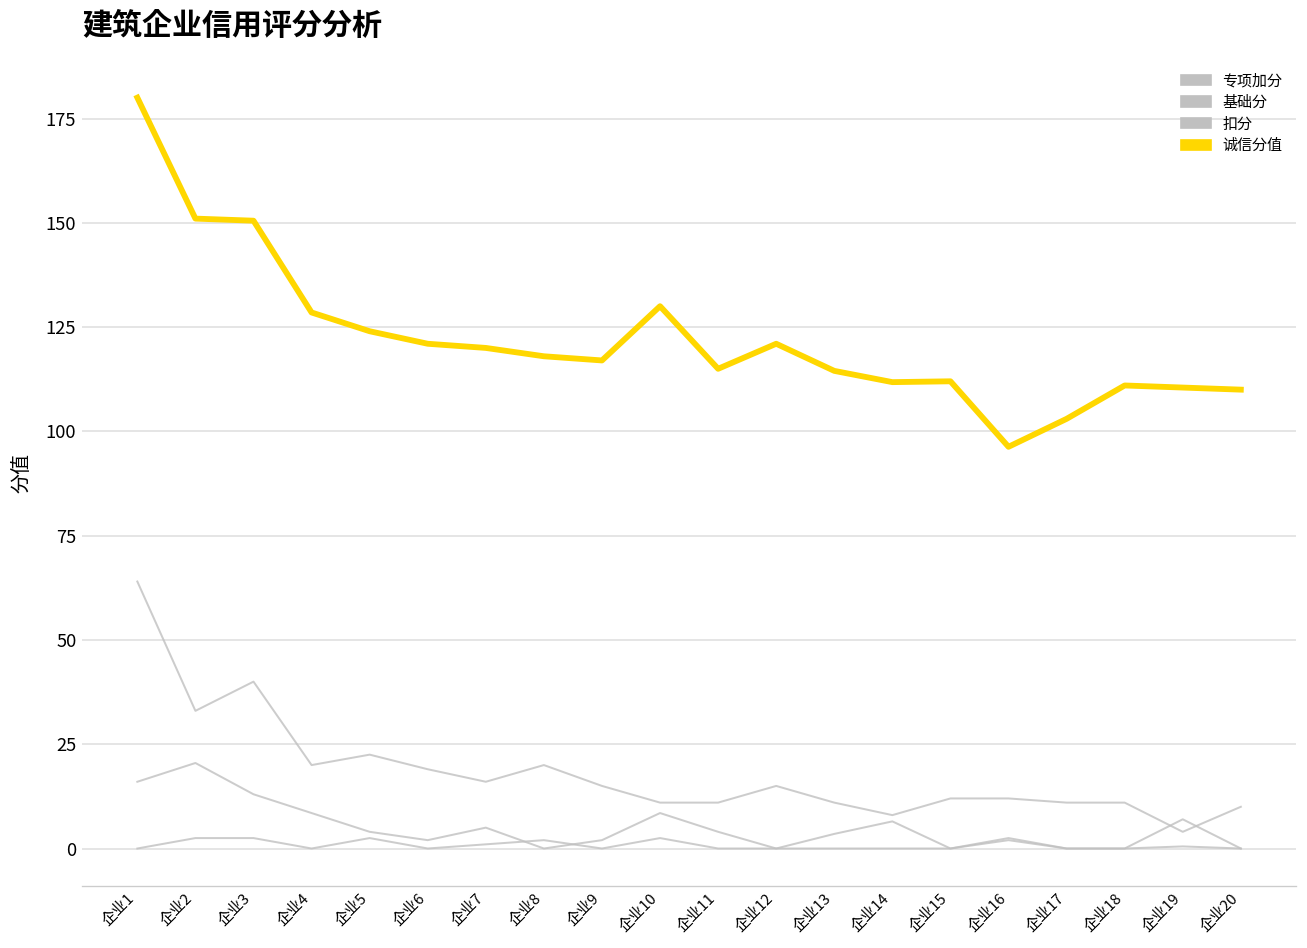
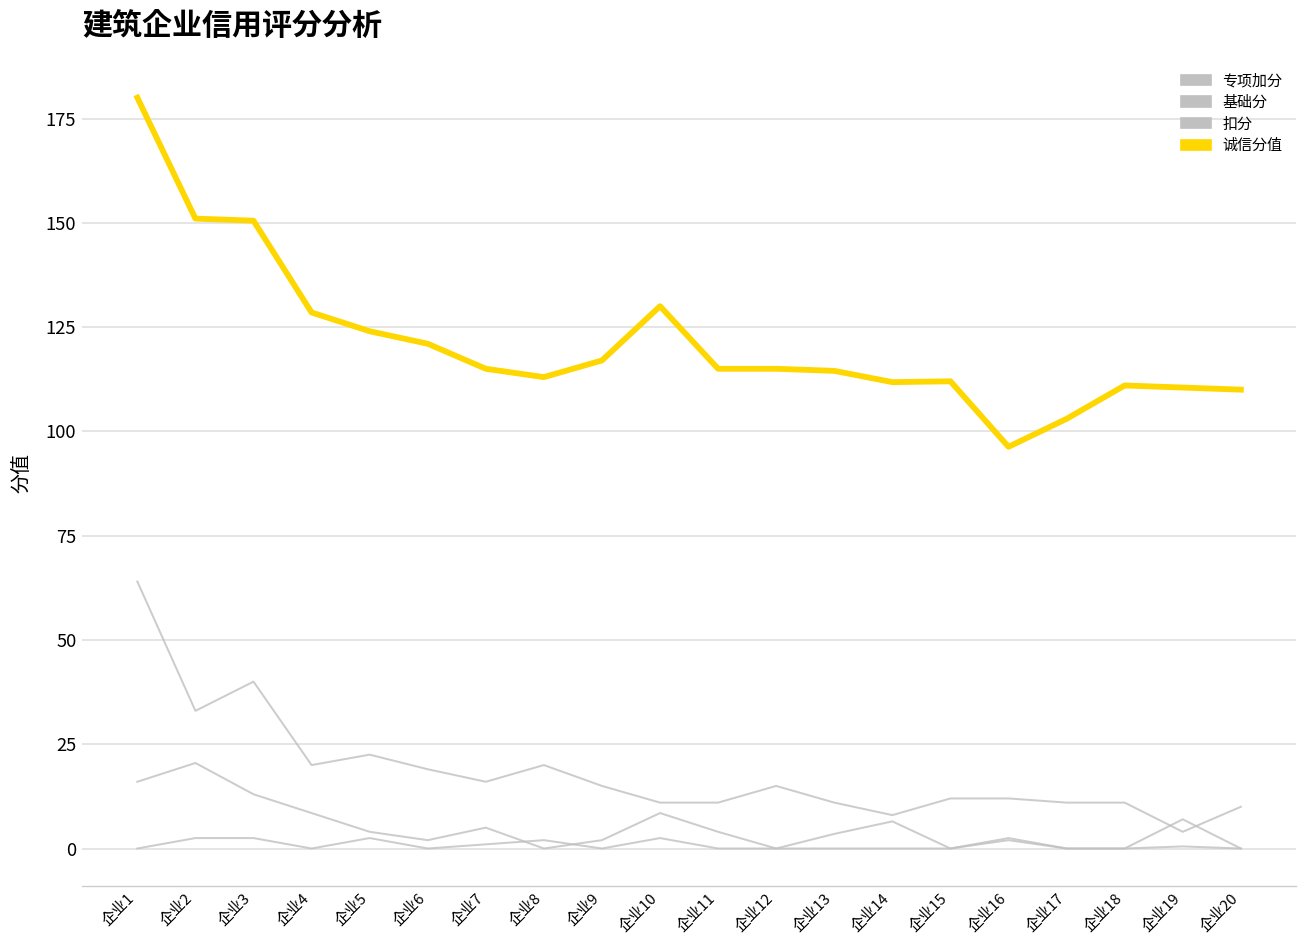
诚信分值, 企业7: 120 -> 115
诚信分值, 企业8: 118 -> 113
诚信分值, 企业12: 121 -> 115
